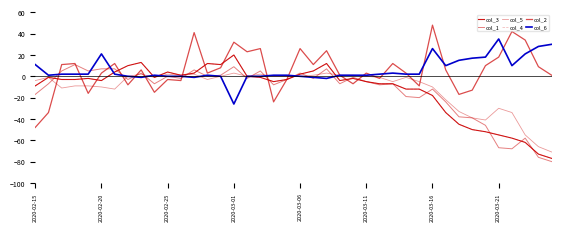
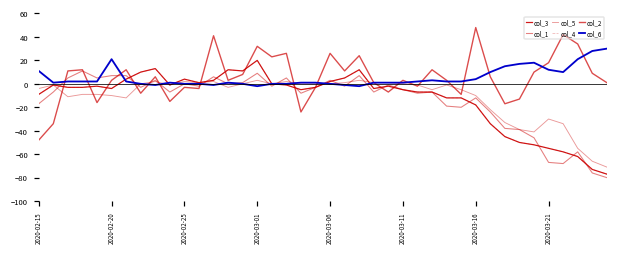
col_6, 2020-03-01: -26 -> -2
col_6, 2020-03-16: 26 -> 4
col_6, 2020-03-21: 35 -> 12
